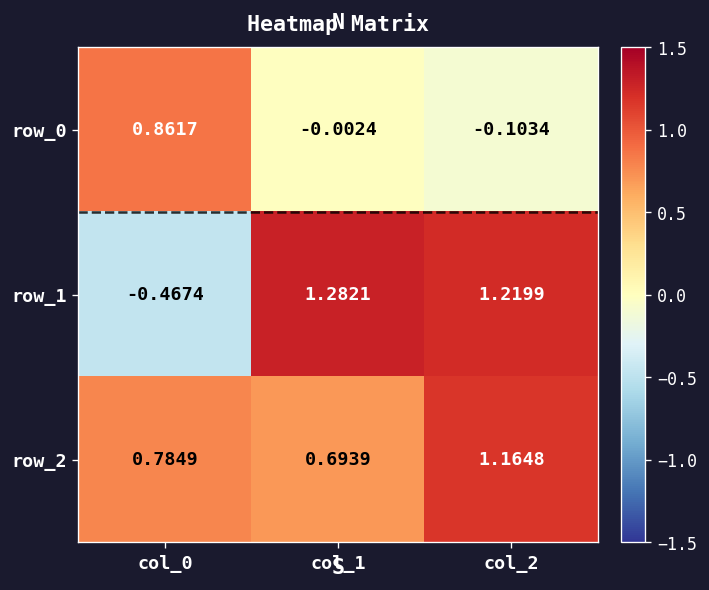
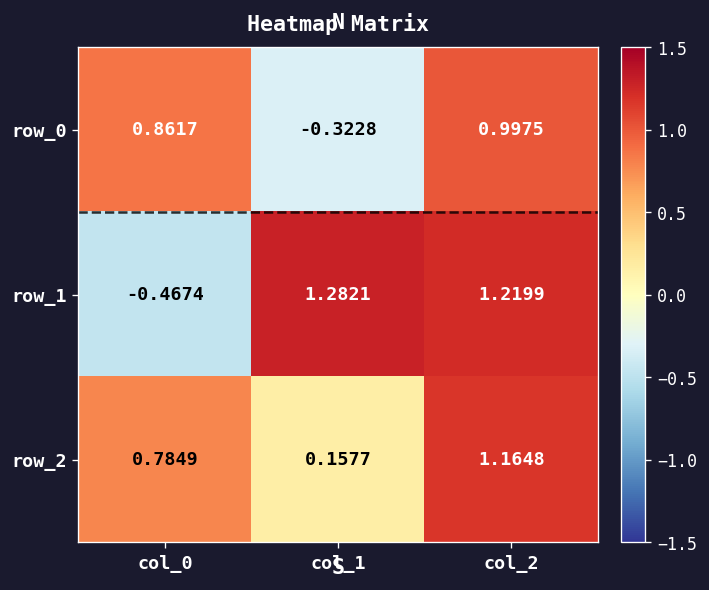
row_0, col_1: -0.0024 -> -0.3228
row_0, col_2: -0.1034 -> 0.9975
row_2, col_1: 0.6939 -> 0.1577
